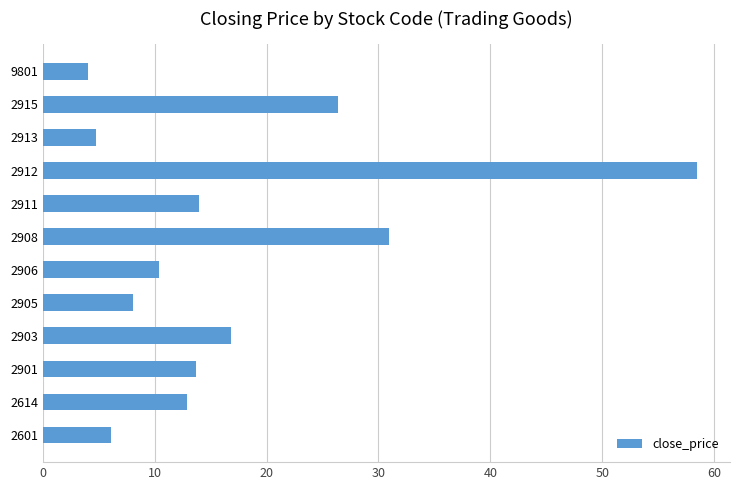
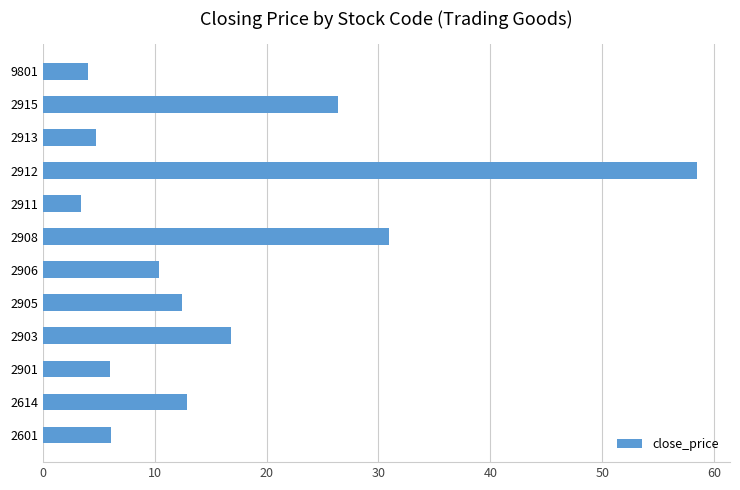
2911: 14.0 -> 3.4
2905: 8.1 -> 12.4
2901: 13.7 -> 6.0
